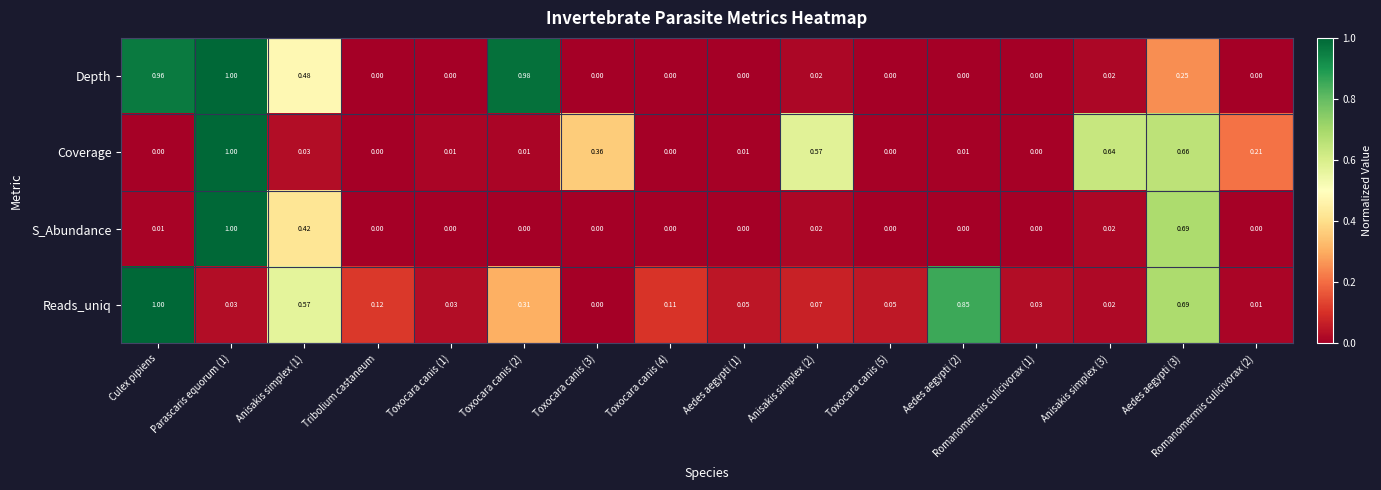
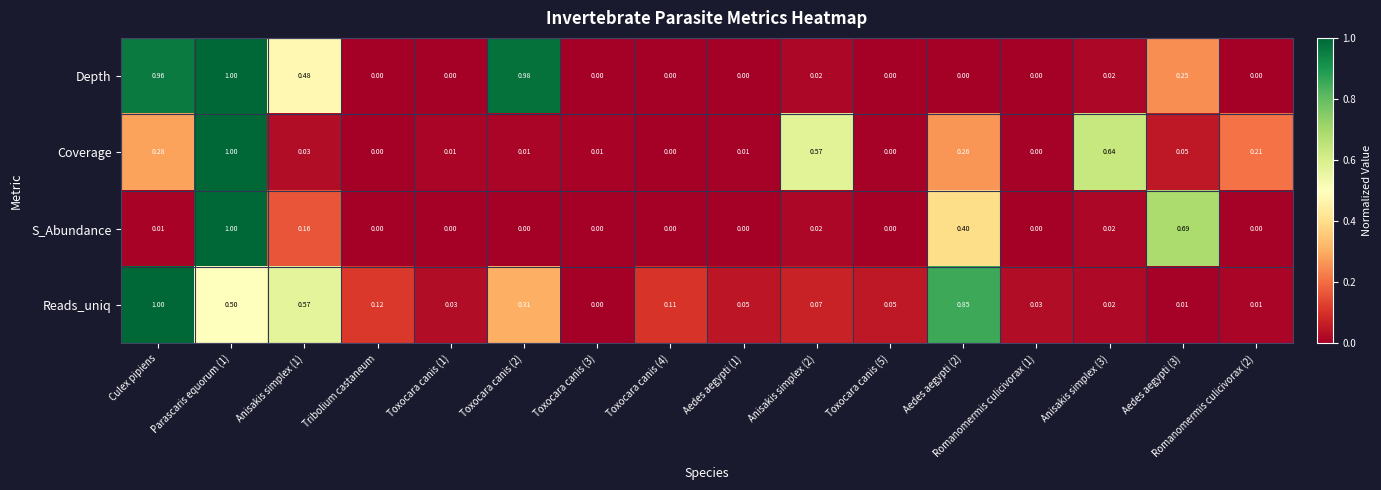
Coverage, Culex pipiens: 0.00 -> 0.28
Coverage, Toxocara canis (3): 0.36 -> 0.01
Coverage, Aedes aegypti (2): 0.01 -> 0.26
Coverage, Aedes aegypti (3): 0.66 -> 0.05
S_Abundance, Anisakis simplex (1): 0.42 -> 0.16
S_Abundance, Aedes aegypti (2): 0.00 -> 0.40
Reads_uniq, Parascaris equorum (1): 0.03 -> 0.50
Reads_uniq, Aedes aegypti (3): 0.69 -> 0.01
